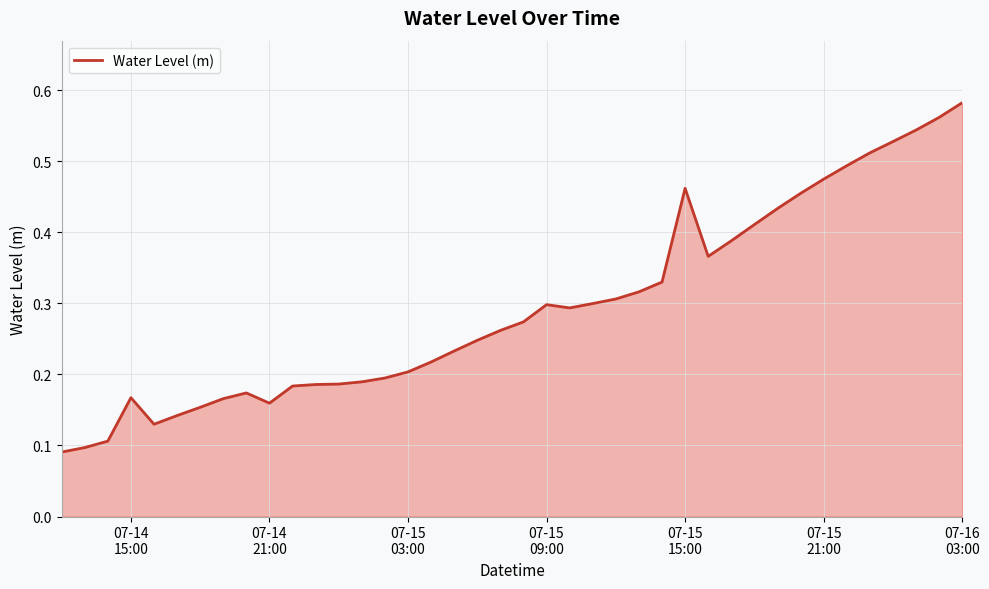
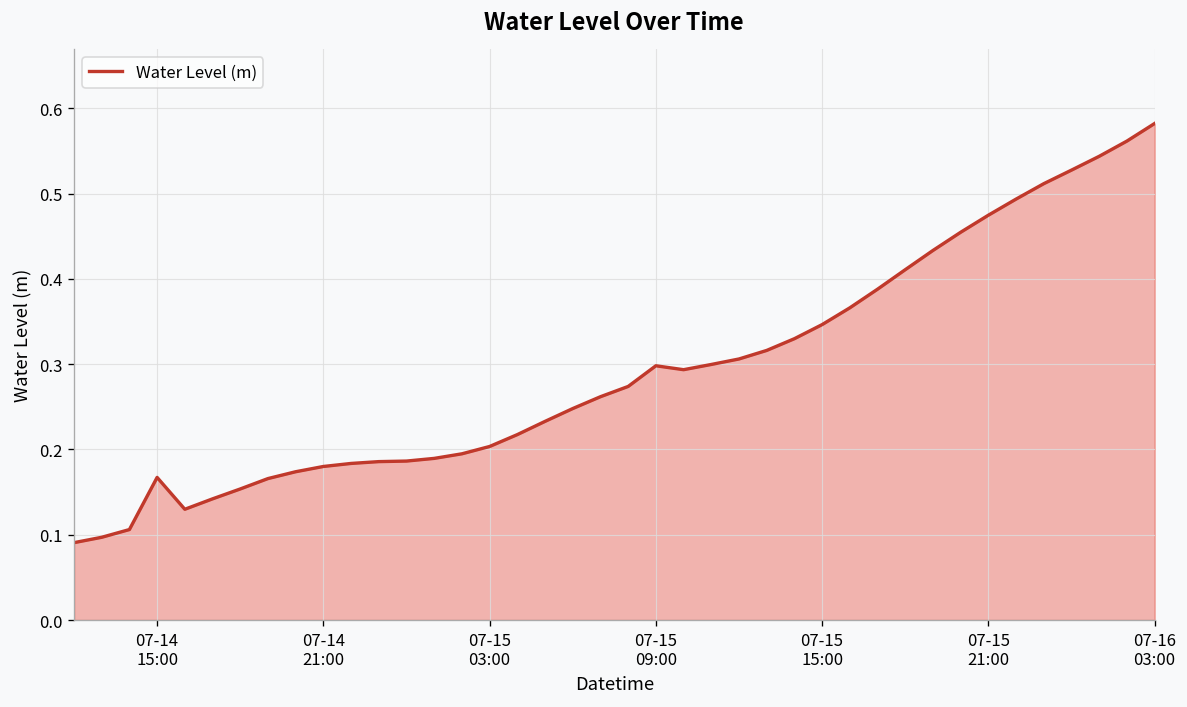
07-14 21:00: 0.16 -> 0.18
07-15 15:00: 0.46 -> 0.35
